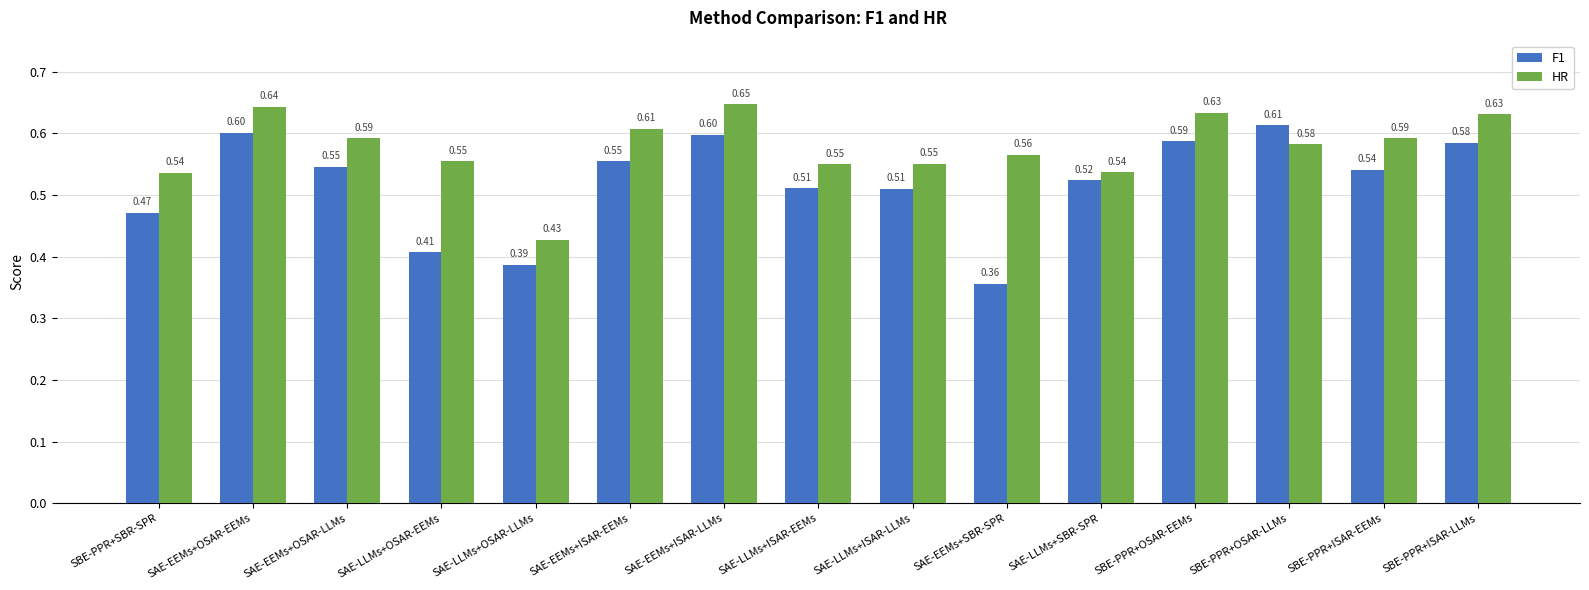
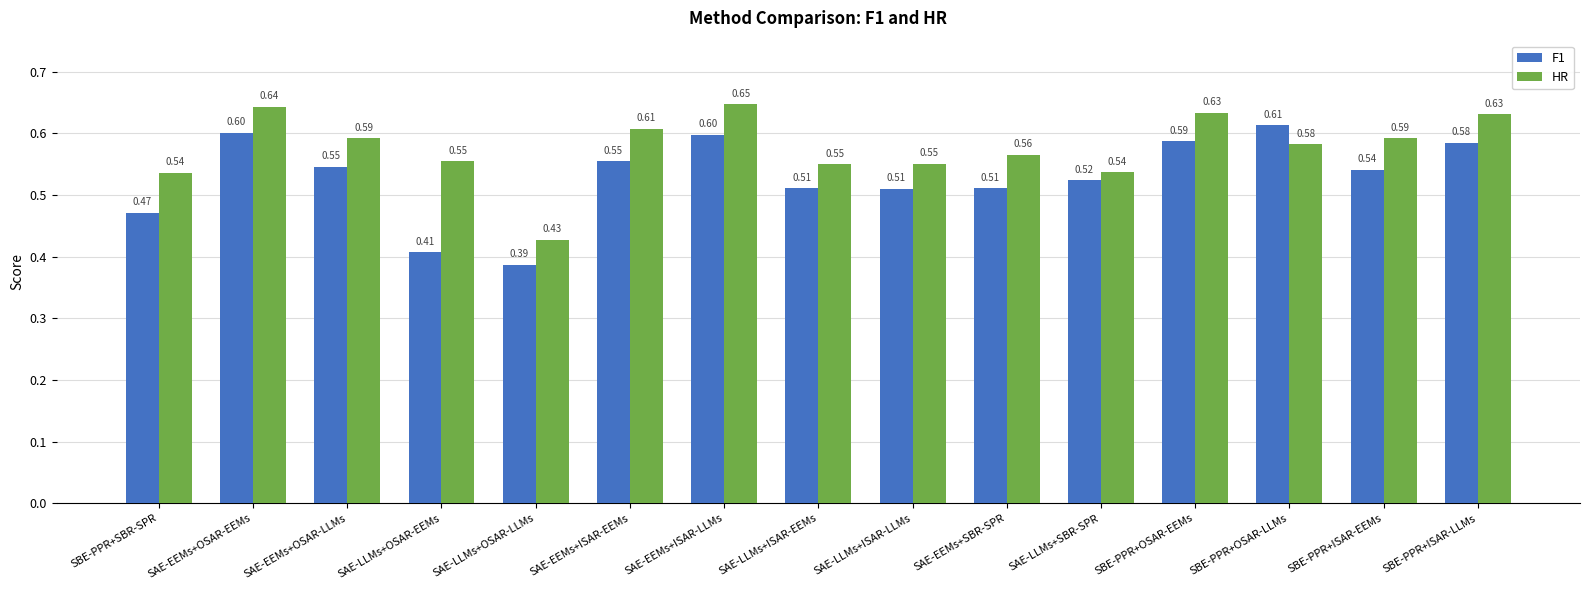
F1, SAE-EEMs+SBR-SPR: 0.36 -> 0.51
